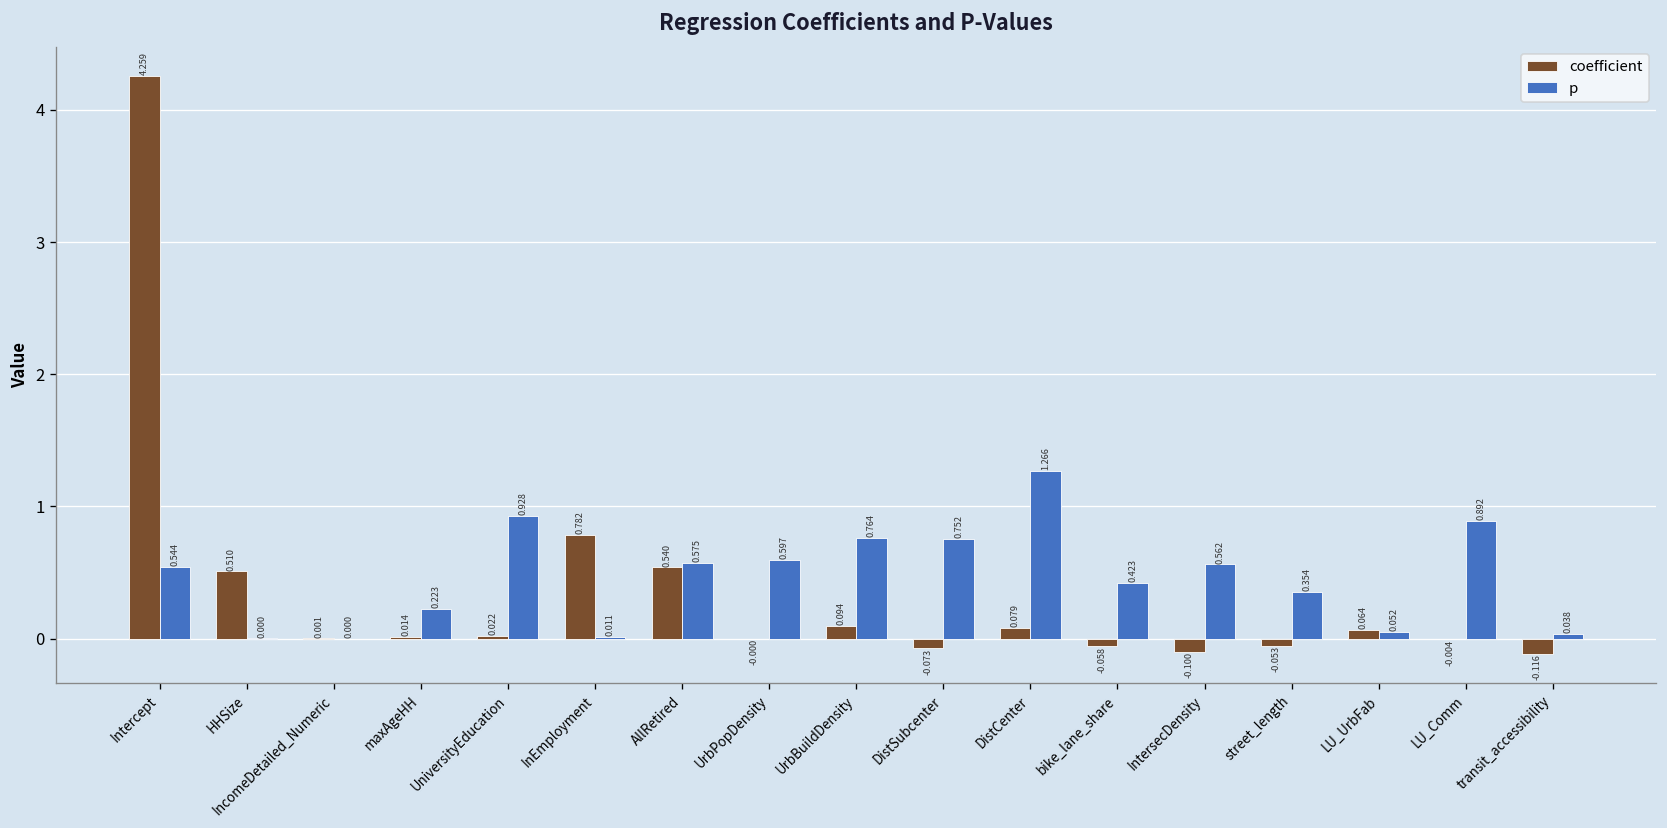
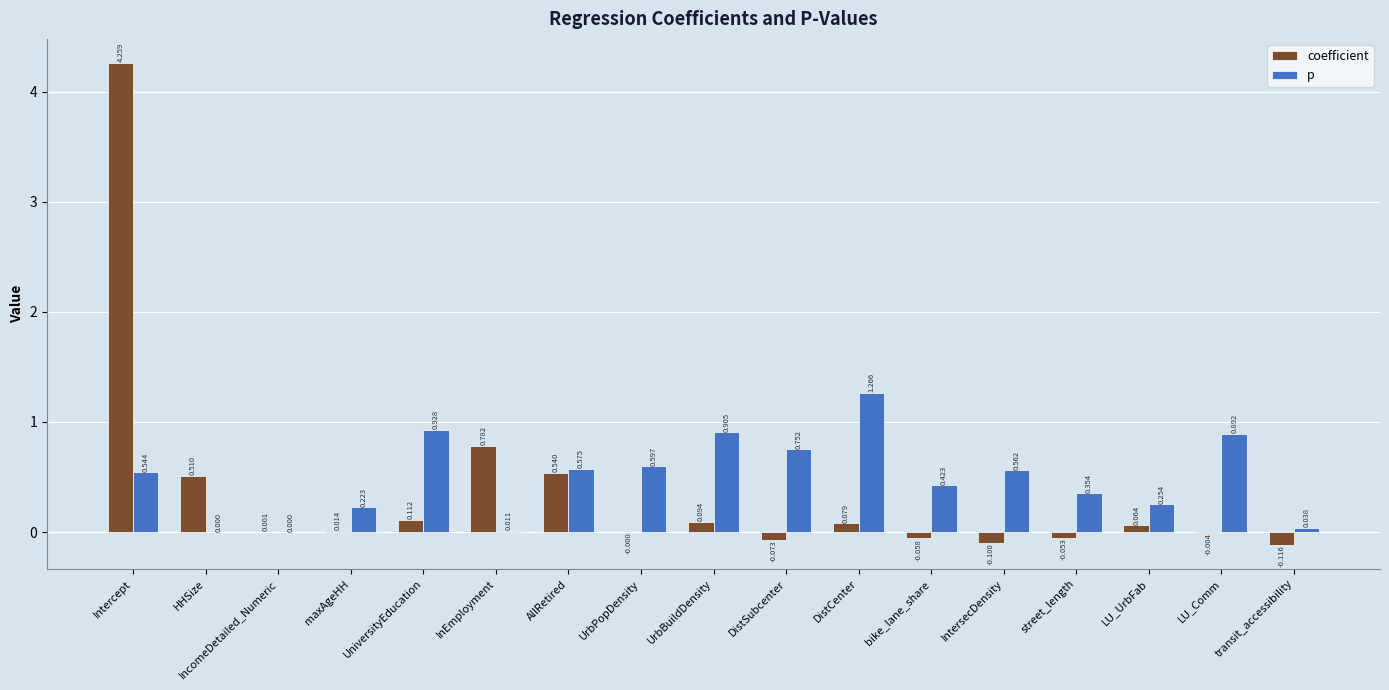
coefficient, UniversityEducation: 0.022 -> 0.112
p, UrbBuildDensity: 0.764 -> 0.905
p, LU_UrbFab: 0.052 -> 0.254
